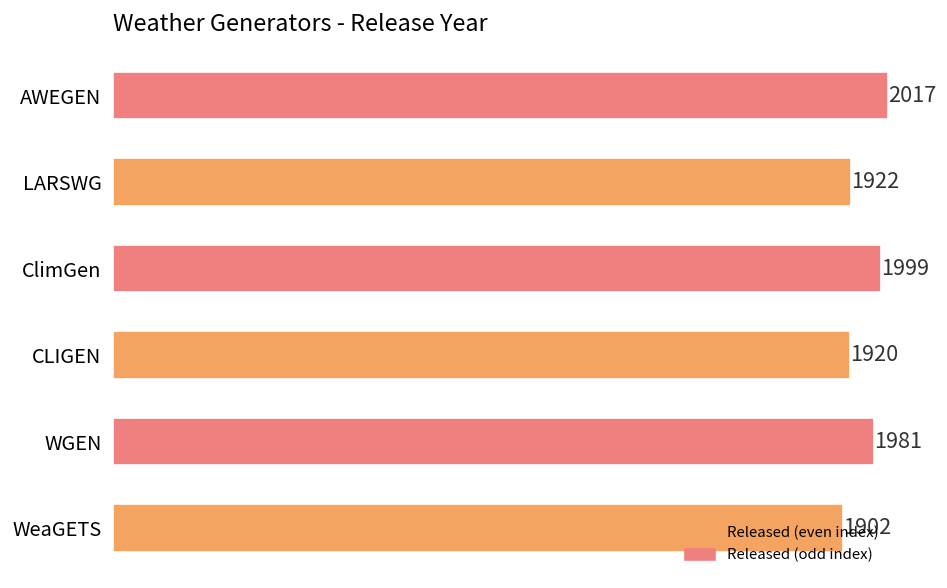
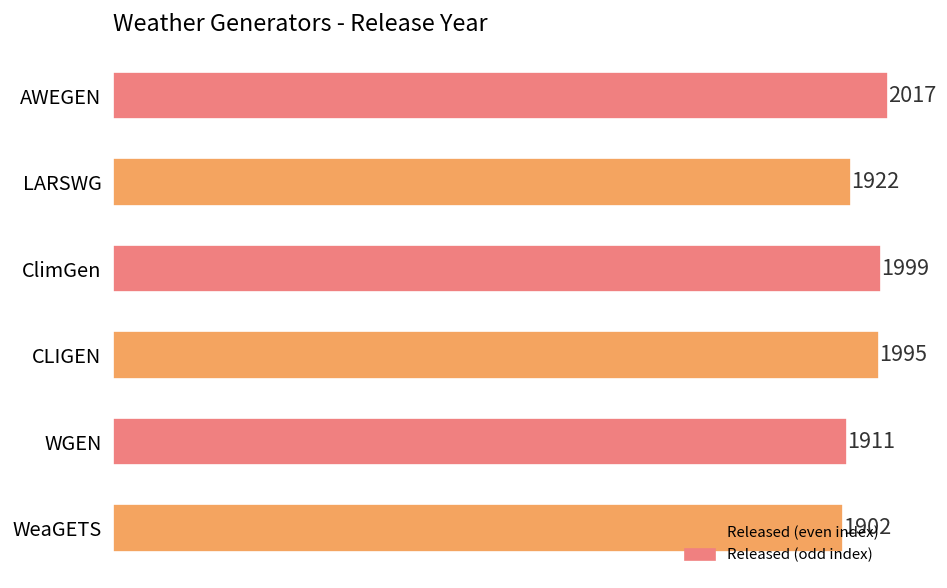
CLIGEN: 1920 -> 1995
WGEN: 1981 -> 1911
